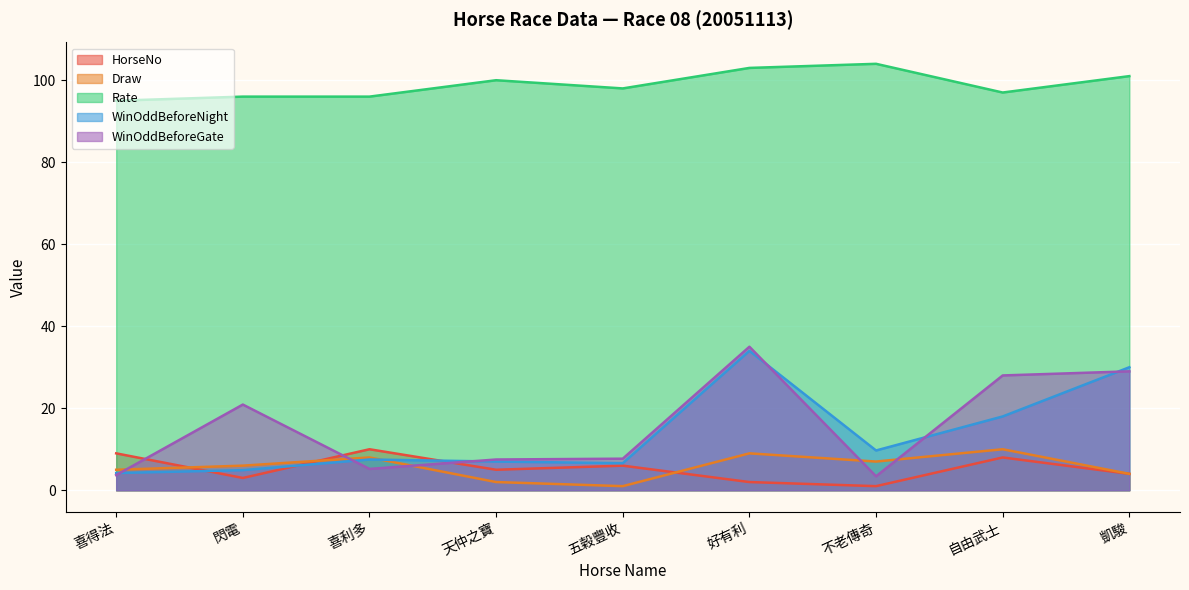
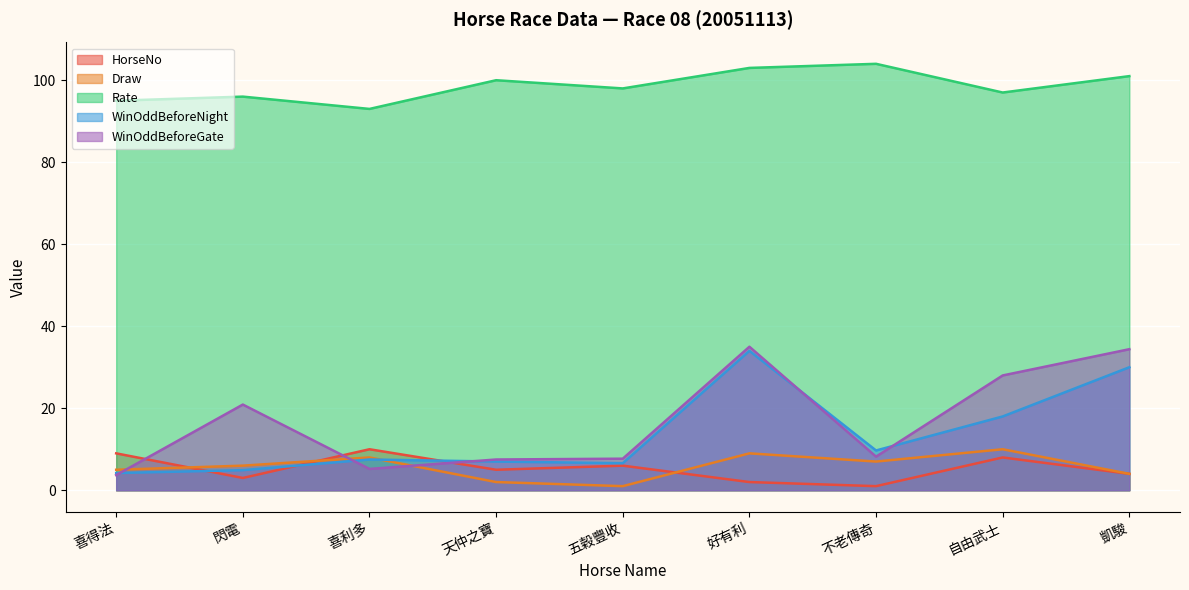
Rate, 喜利多: 96 -> 93
WinOddBeforeGate, 不老傳奇: 3 -> 8
WinOddBeforeGate, 凱駿: 29 -> 34
